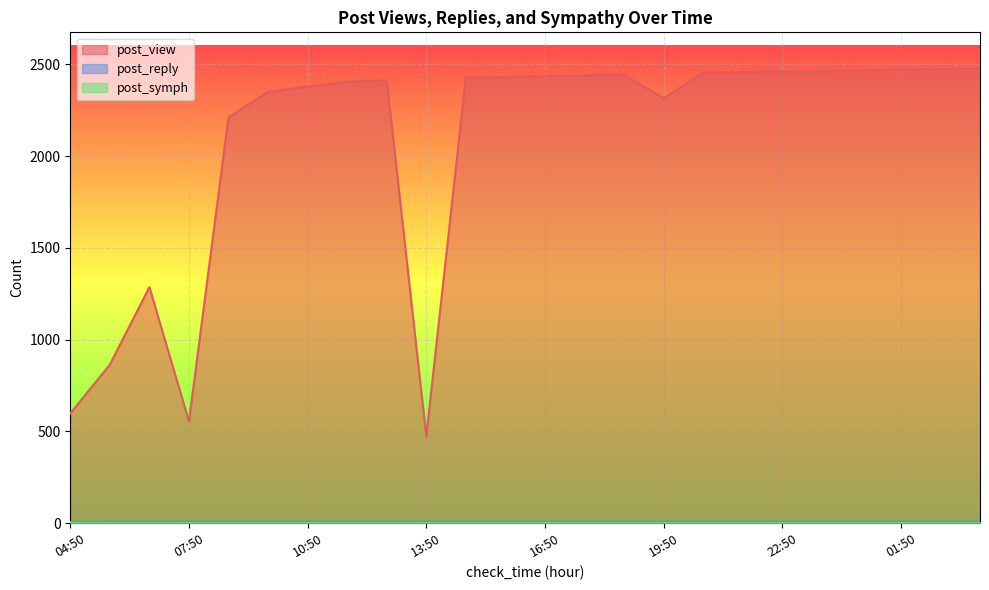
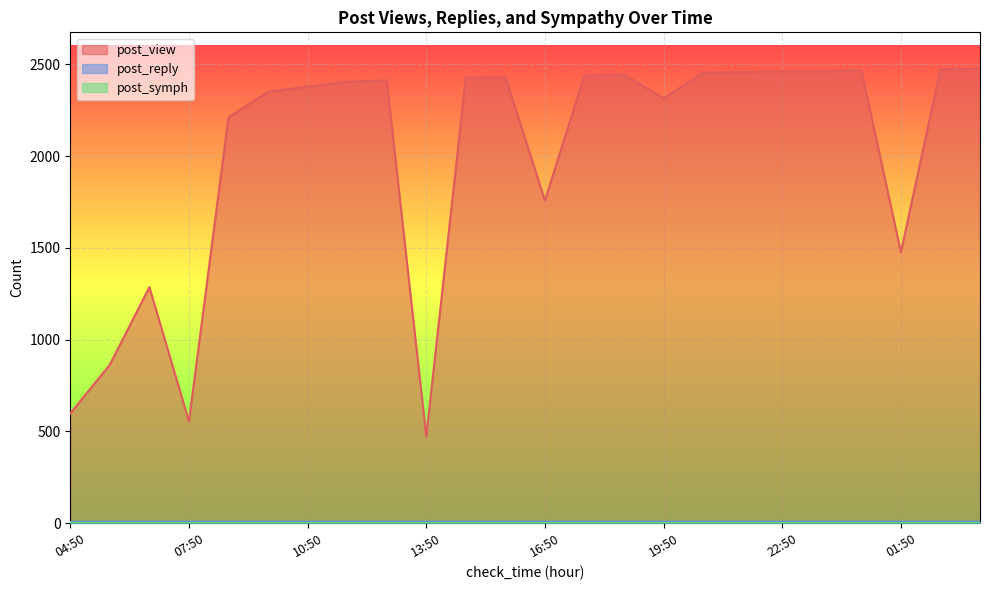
post_view, 16:50: 2440 -> 1760
post_view, 01:50: 2470 -> 1480
